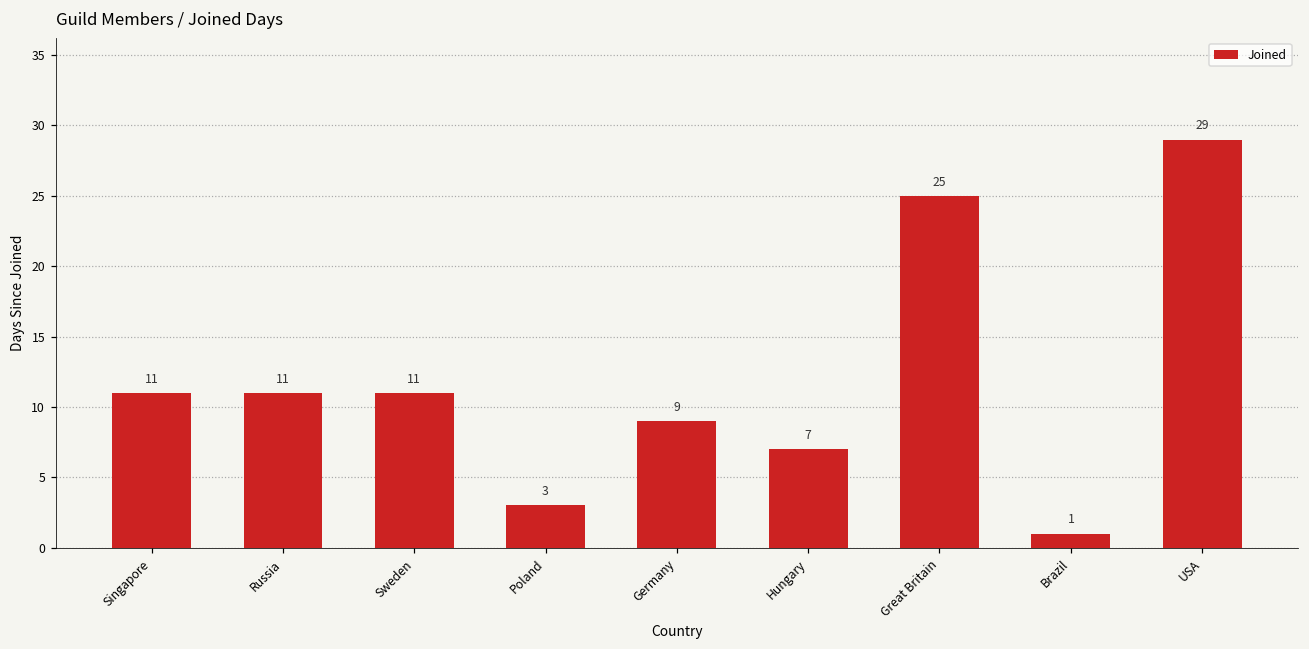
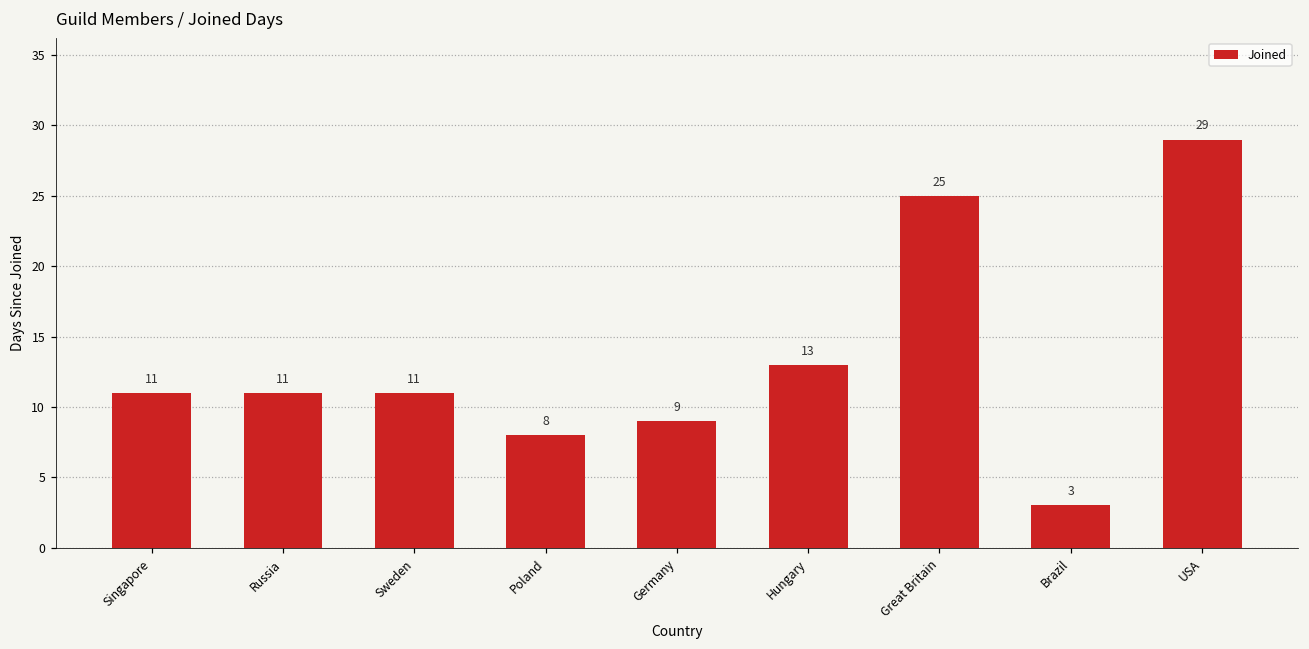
Poland: 3 -> 8
Hungary: 7 -> 13
Brazil: 1 -> 3
